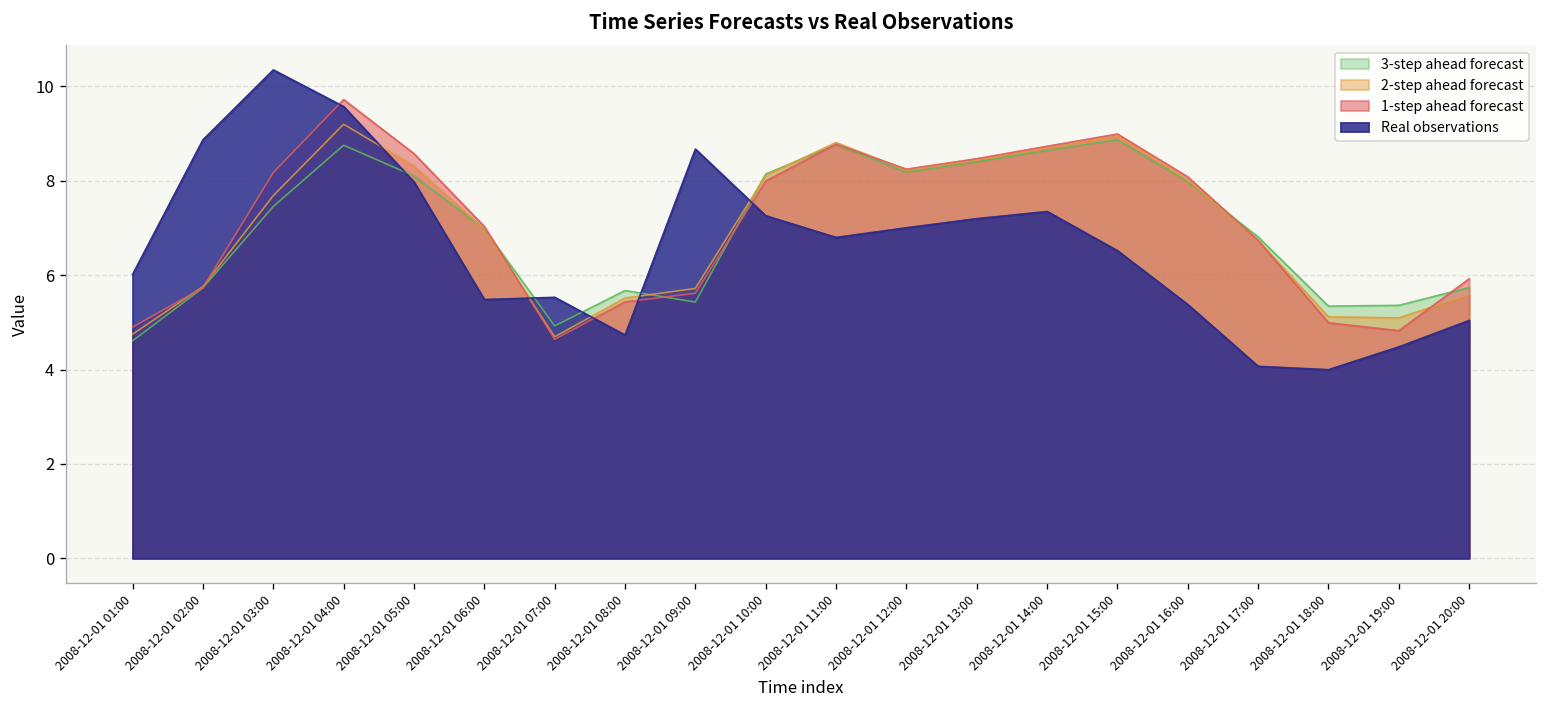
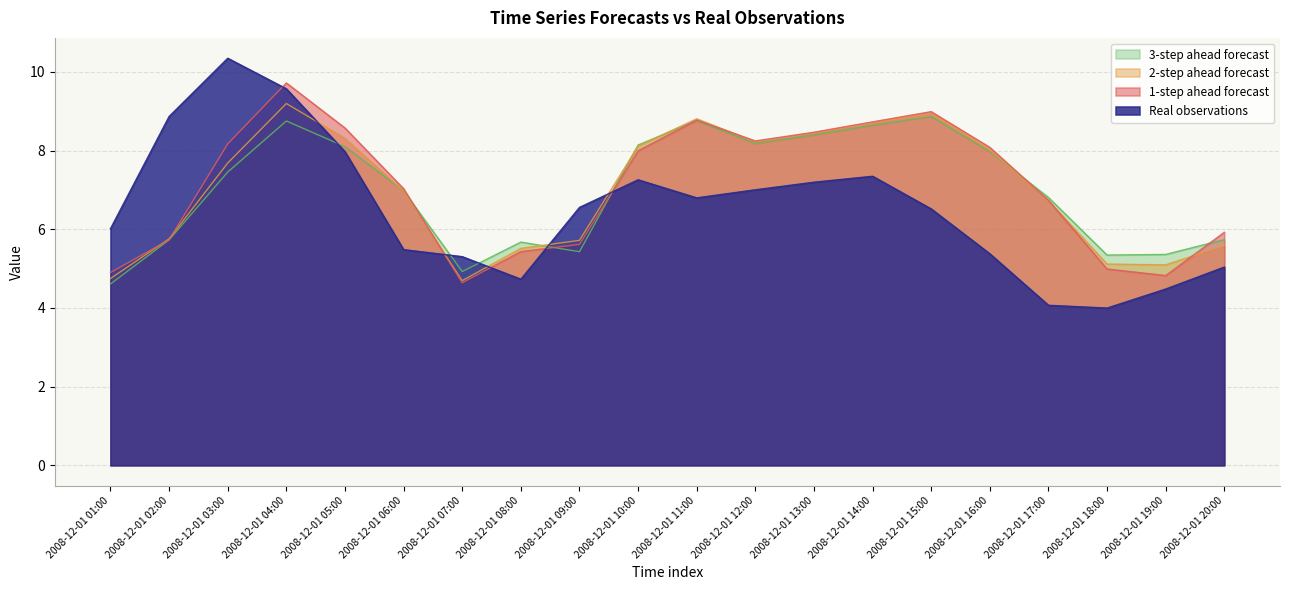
Real observations, 2008-12-01 07:00: 5.5 -> 5.3
Real observations, 2008-12-01 09:00: 8.7 -> 6.6
